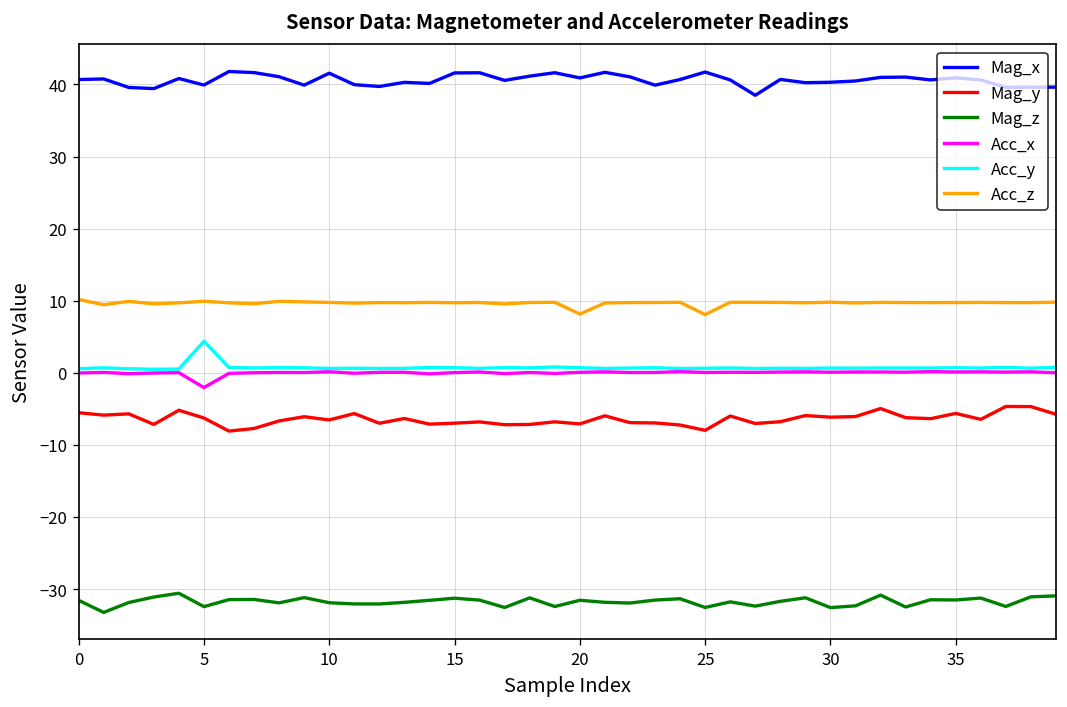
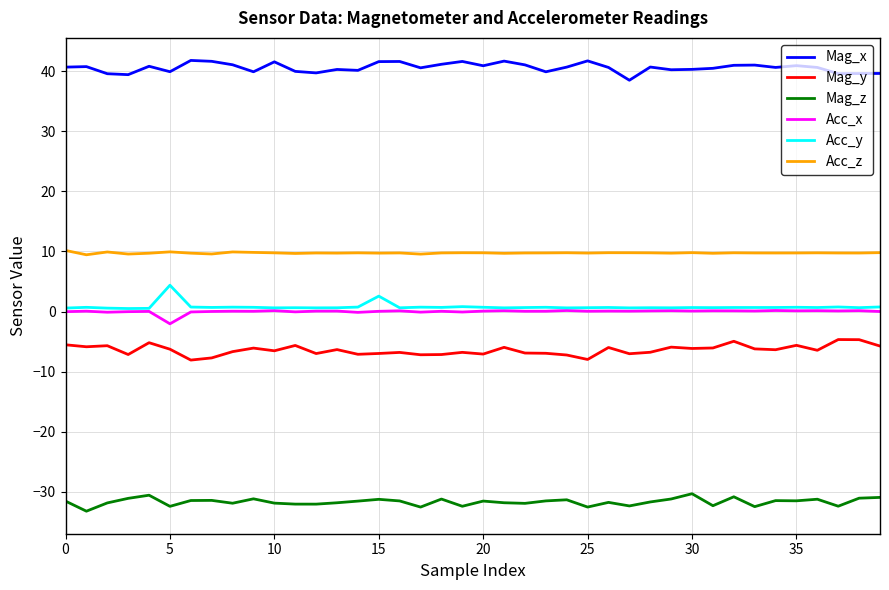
Acc_y, 15: 1 -> 3
Acc_z, 20: 8 -> 10
Acc_z, 25: 8 -> 10
Mag_z, 30: -33 -> -30
